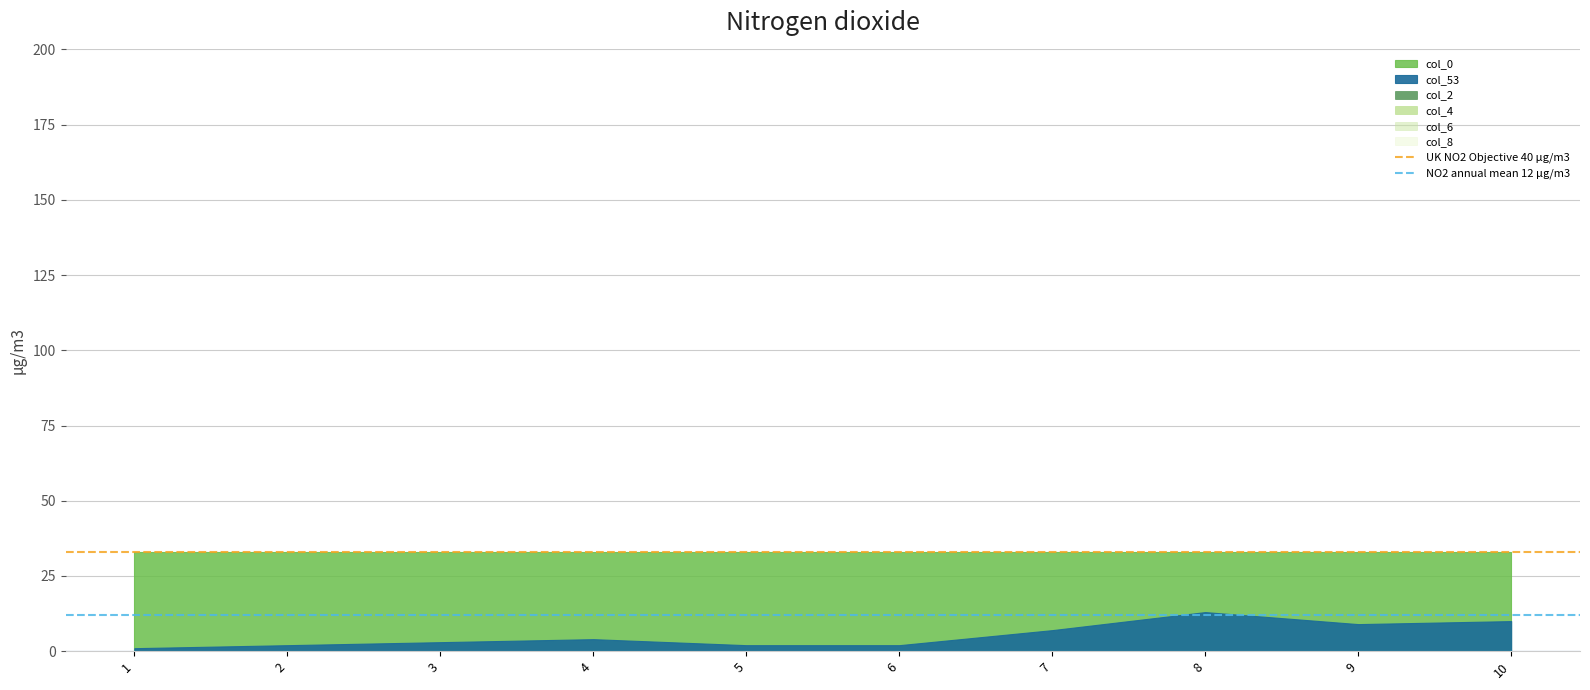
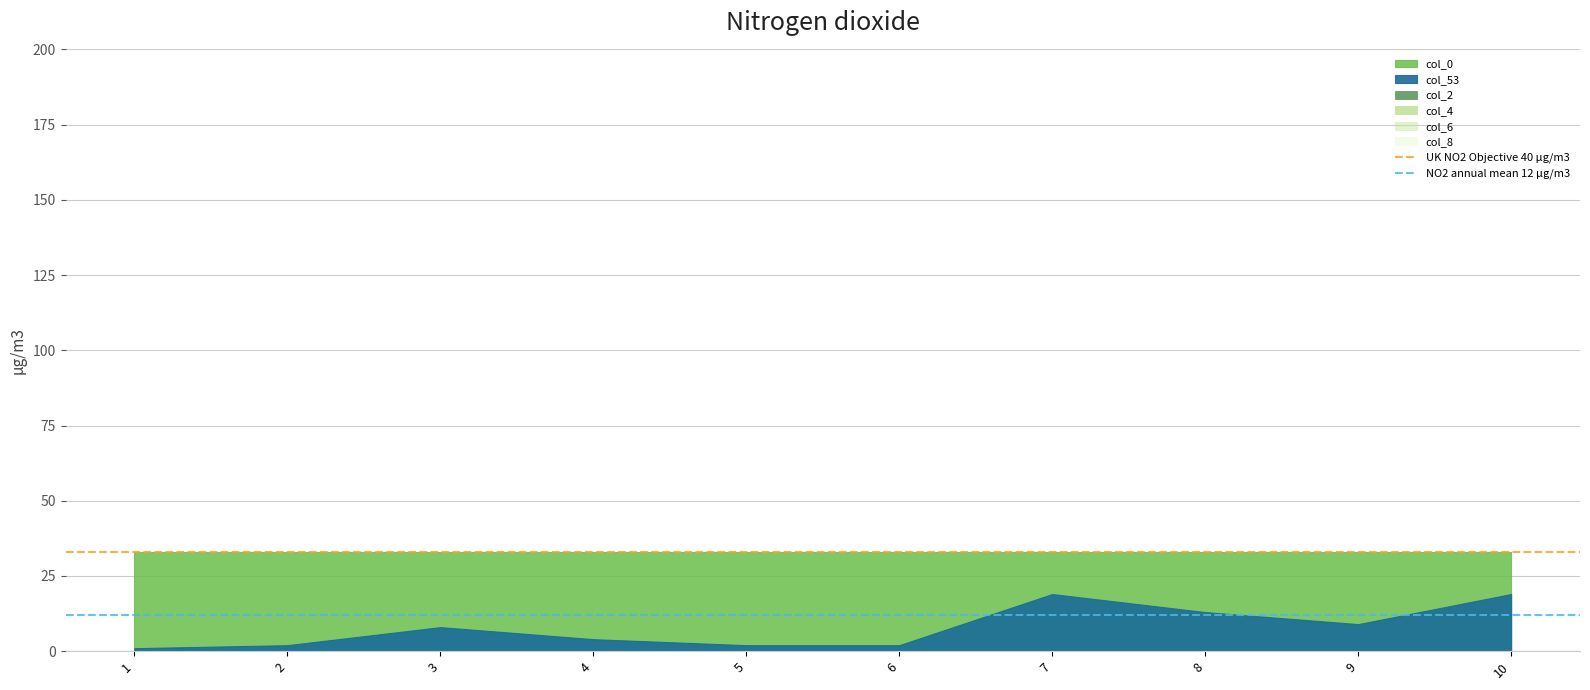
col_53, 3: 3 -> 8
col_53, 7: 7 -> 19
col_53, 10: 10 -> 19
